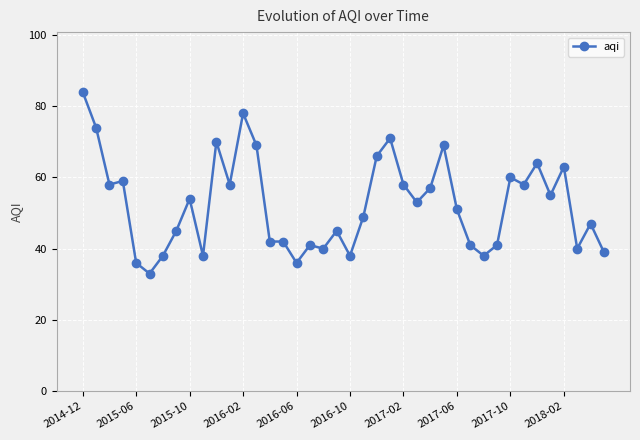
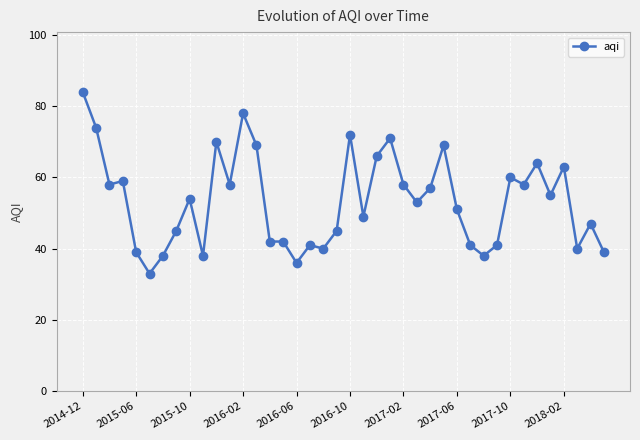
2015-06: 36 -> 39
2016-10: 38 -> 72
